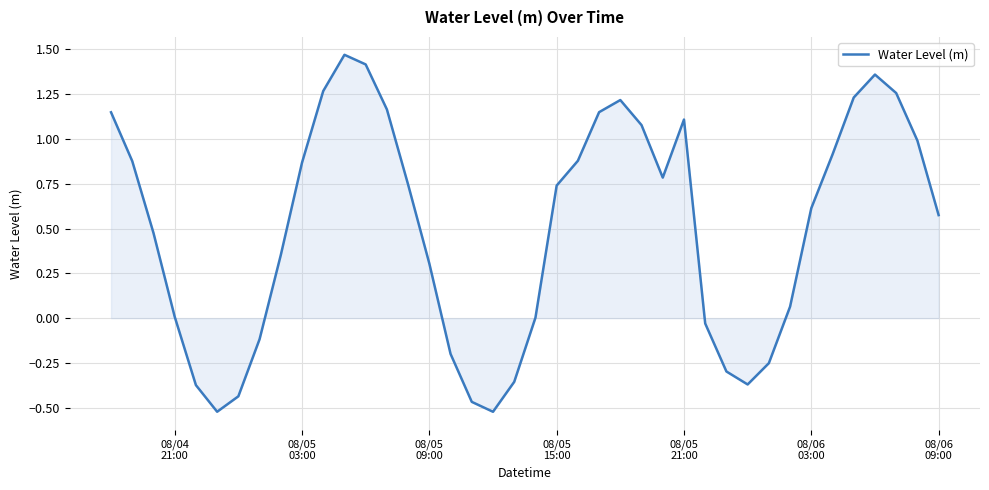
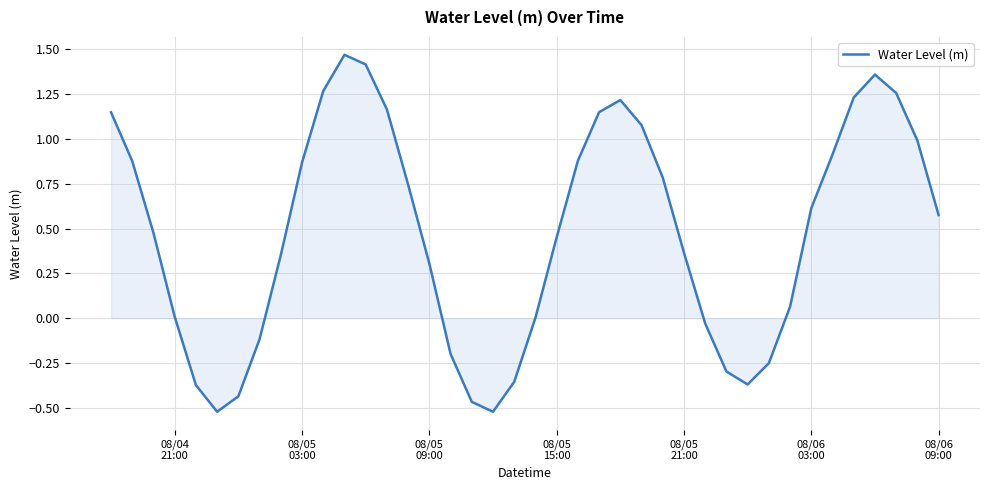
Water Level (m), 08/05 15:00: 0.74 -> 0.45
Water Level (m), 08/05 21:00: 1.11 -> 0.36
